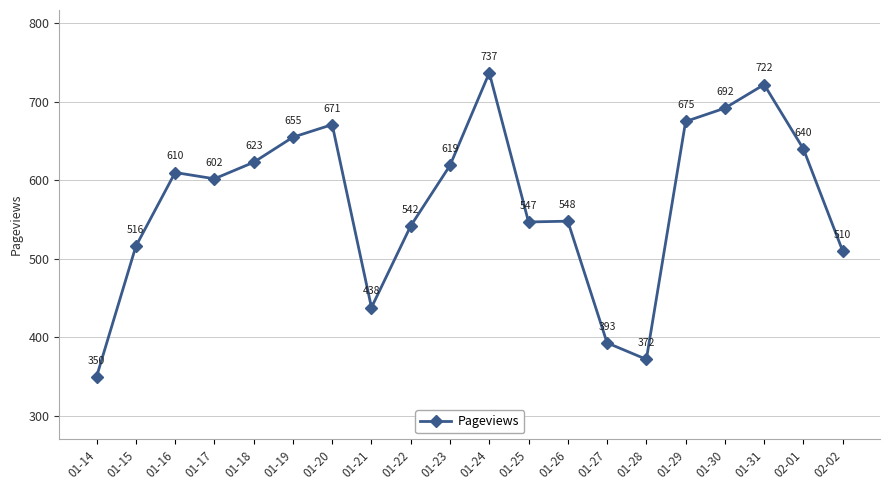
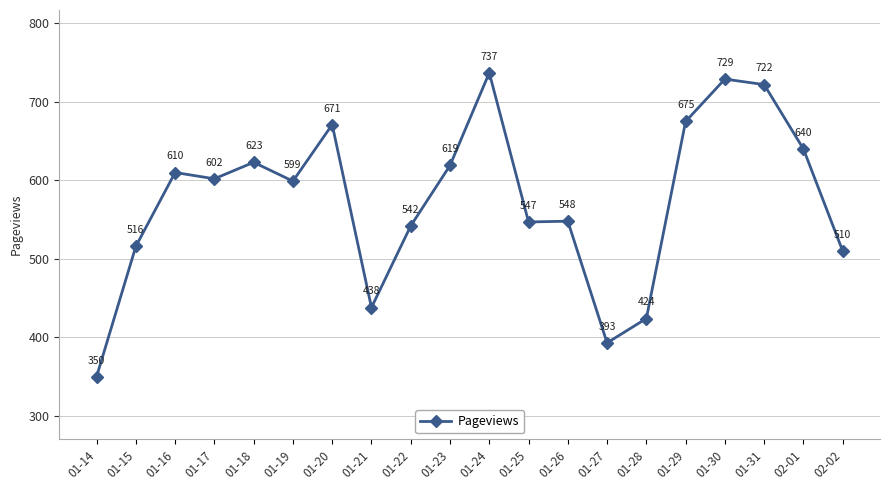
01-19: 655 -> 599
01-28: 372 -> 424
01-30: 692 -> 729
